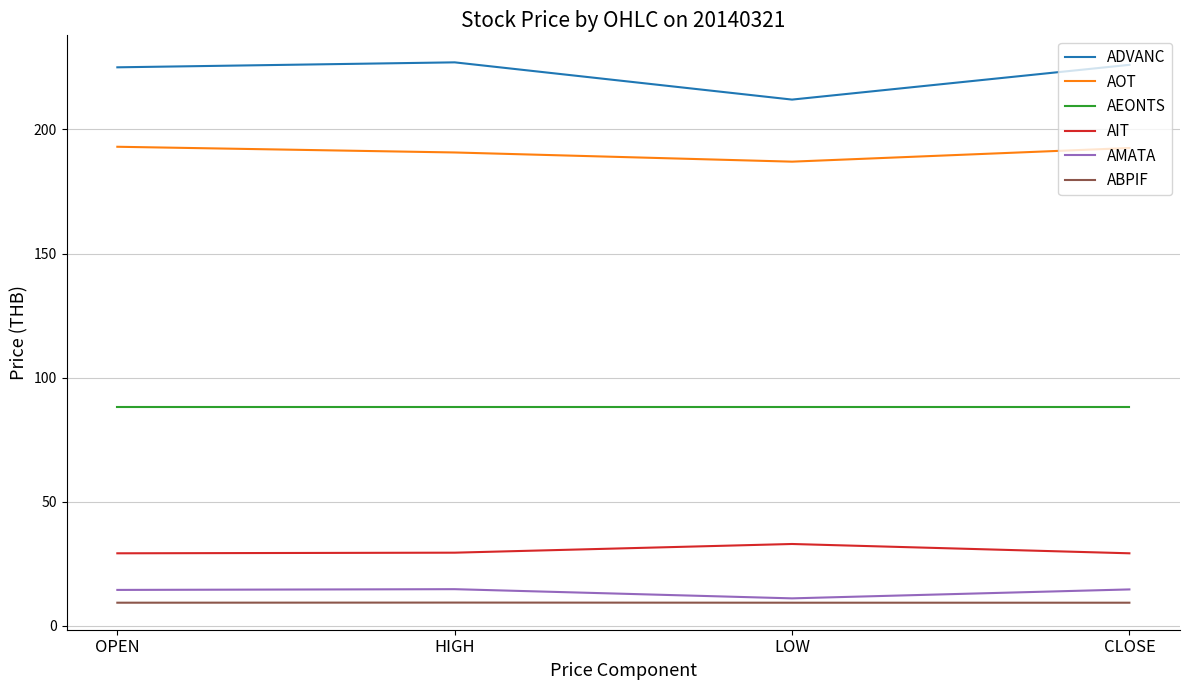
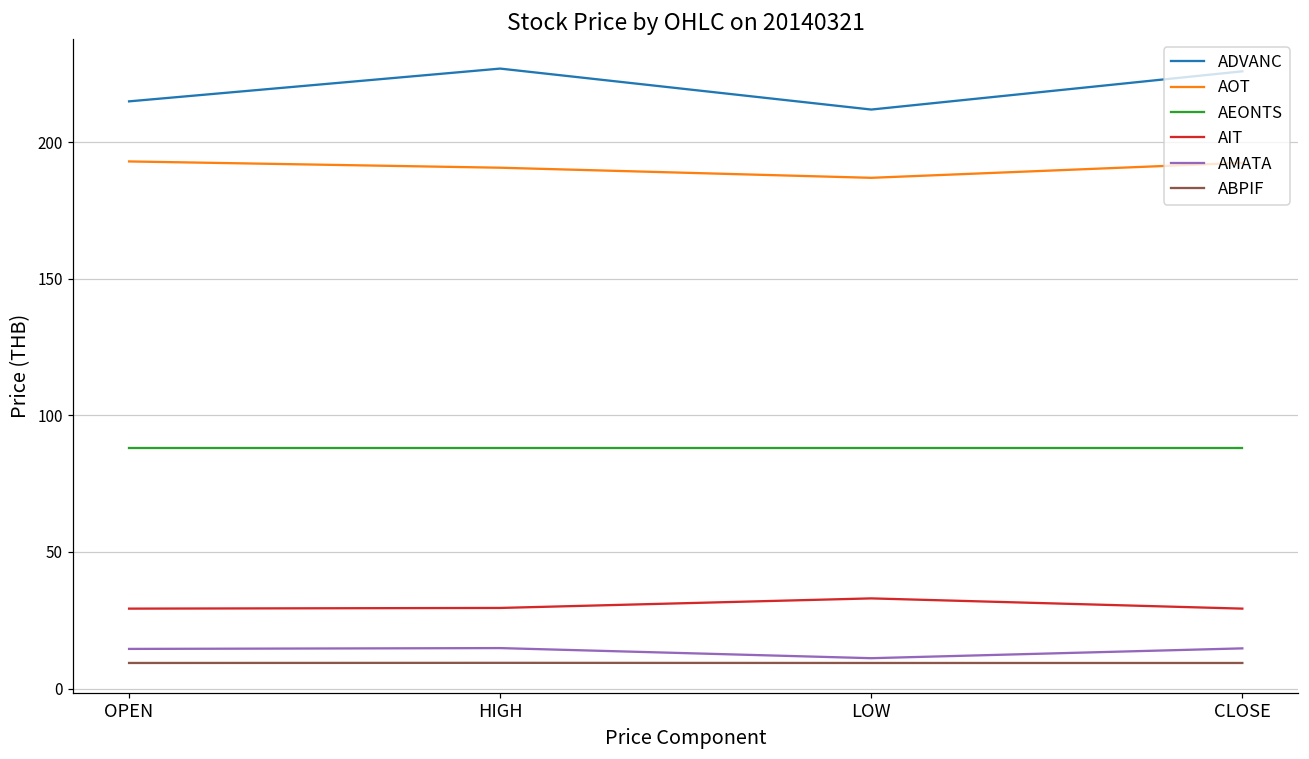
ADVANC, OPEN: 225 -> 215
